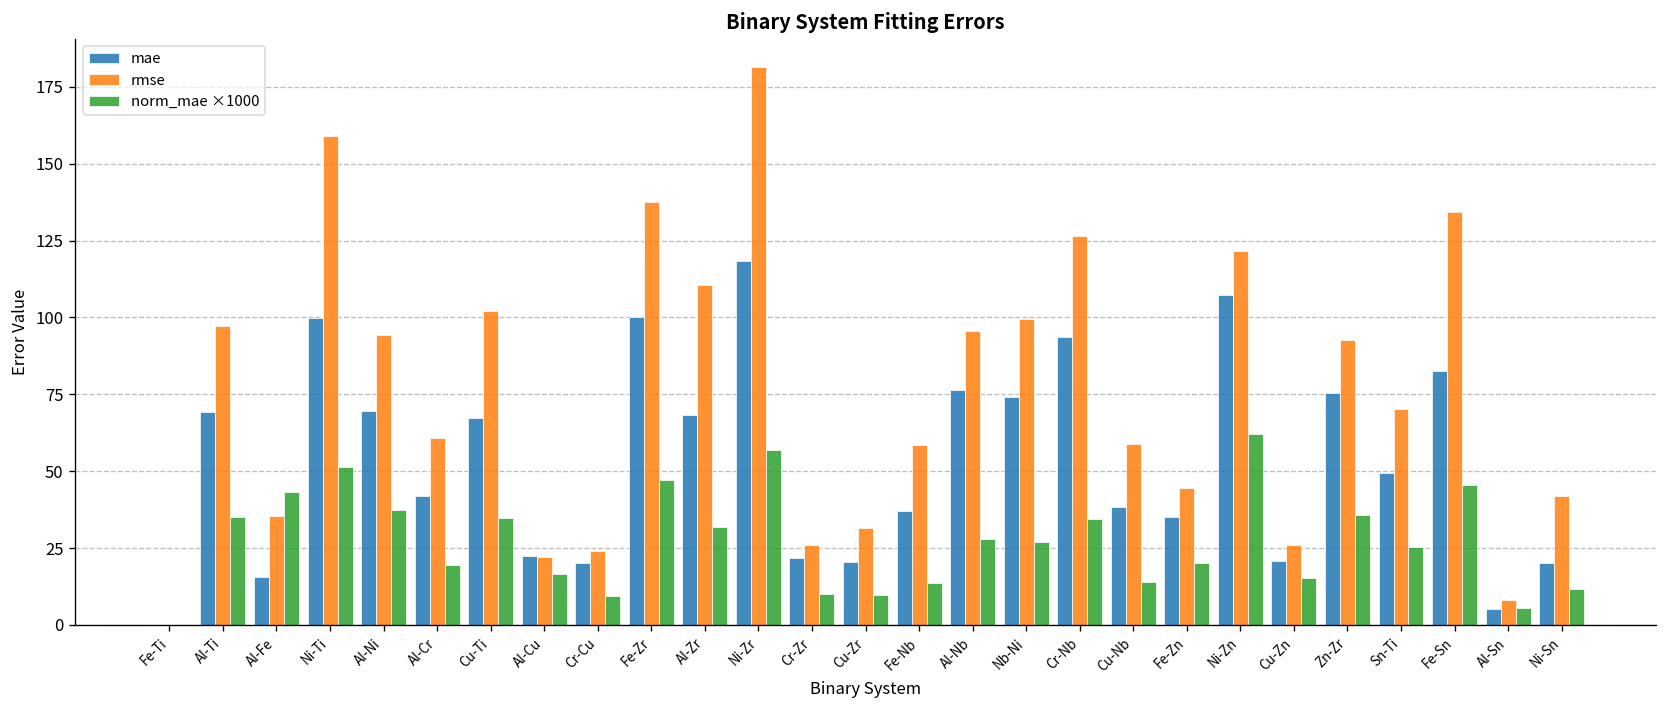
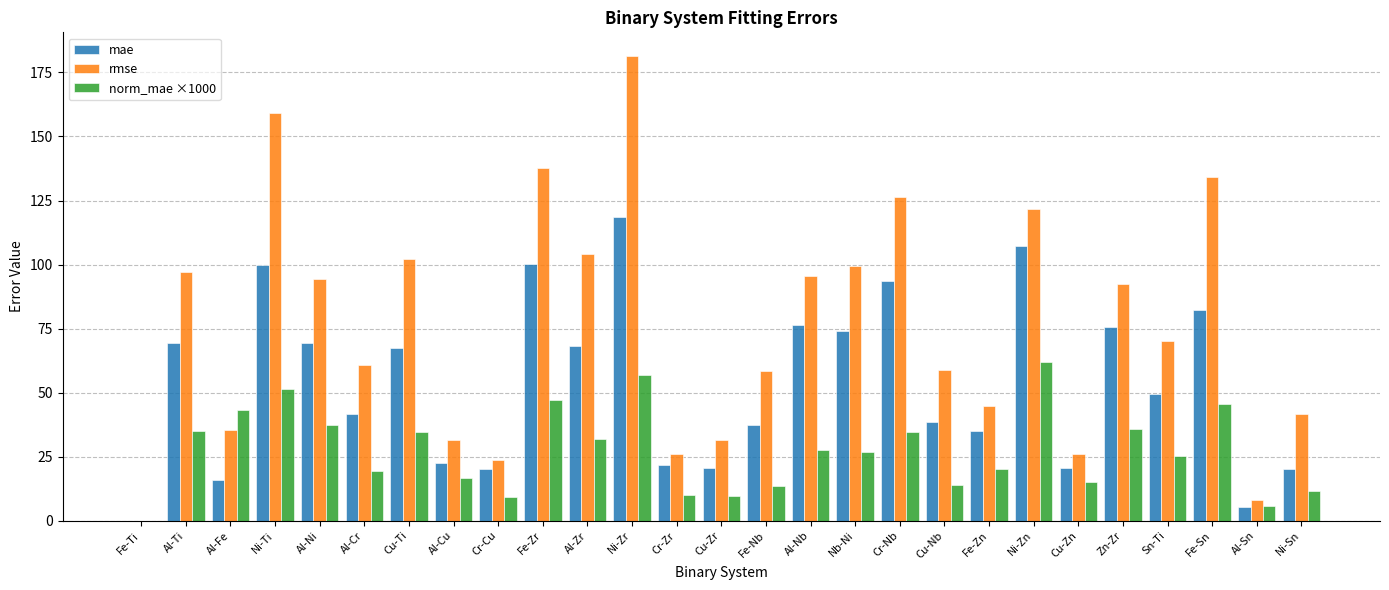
rmse, Al-Cu: 22 -> 32
rmse, Al-Zr: 111 -> 104
